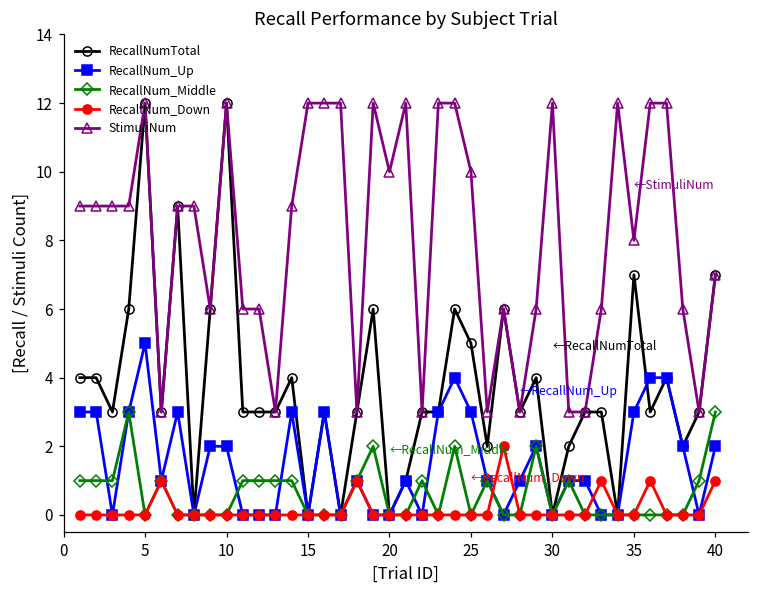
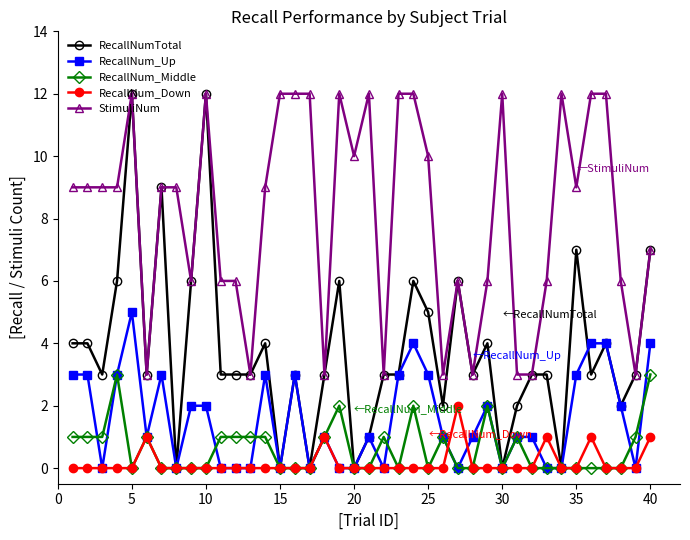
StimuliNum, 35: 8 -> 9
RecallNum_Up, 40: 2 -> 4
